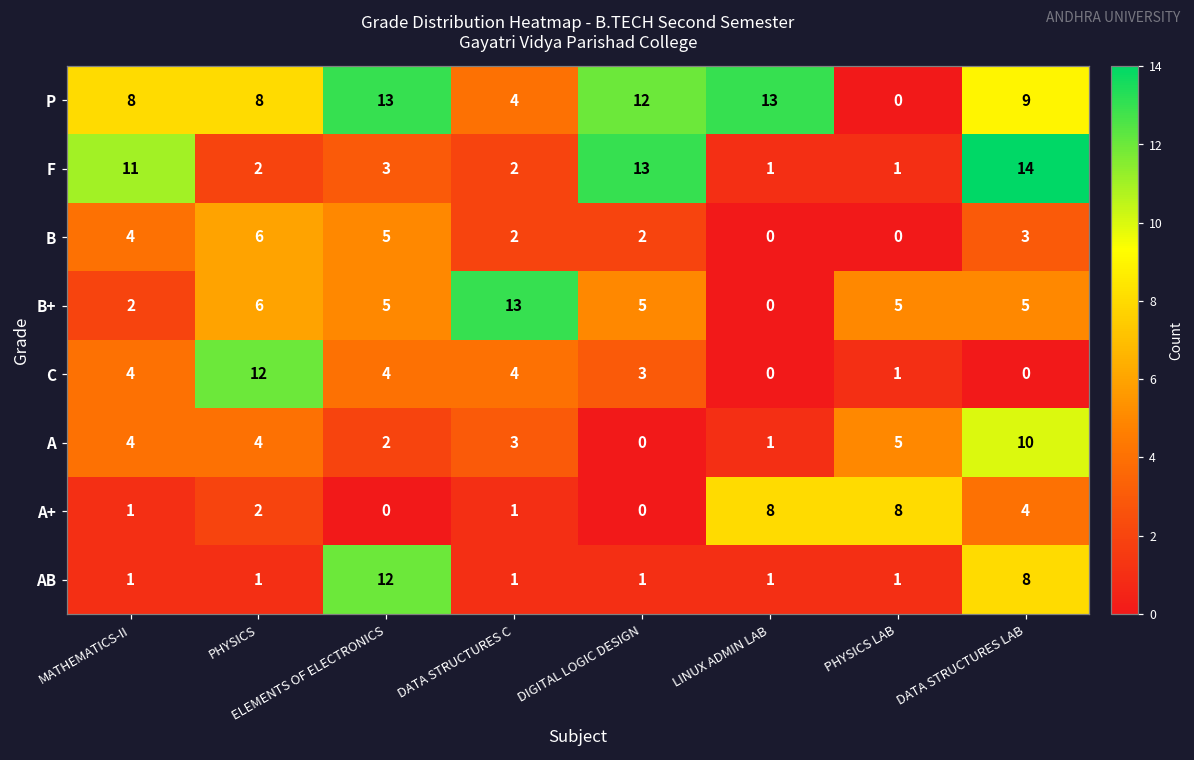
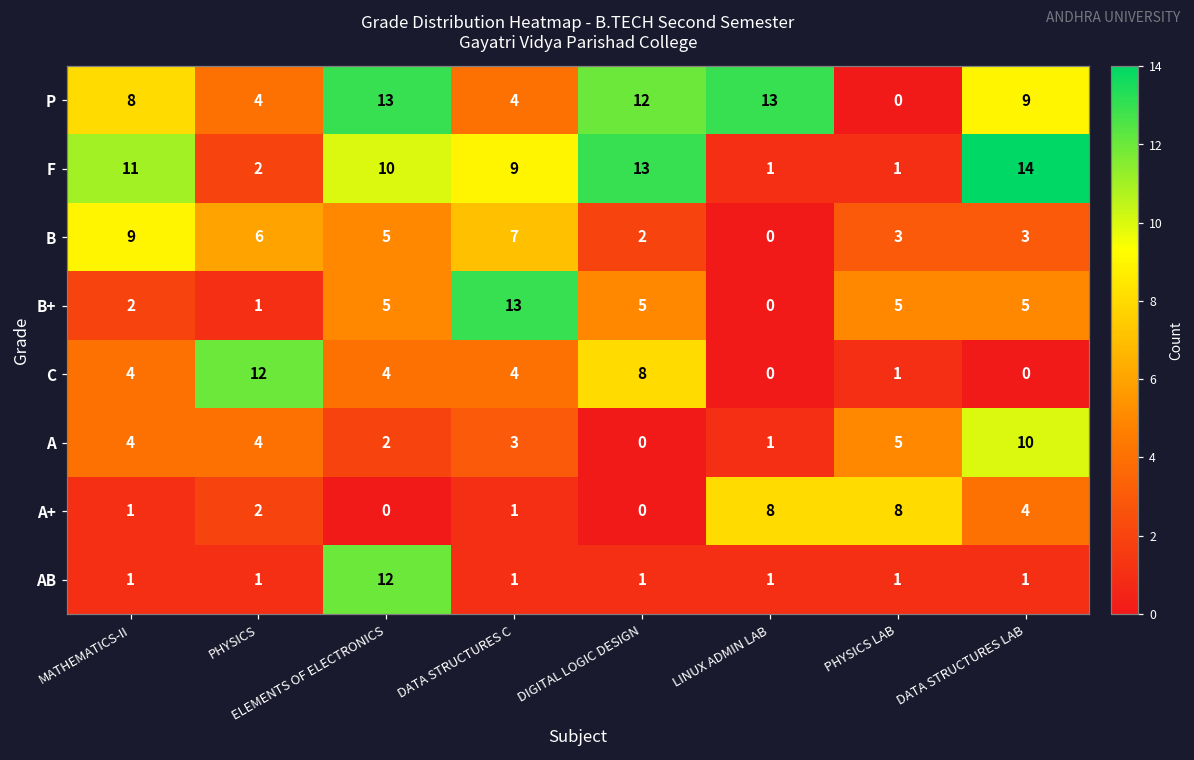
P, PHYSICS: 8 -> 4
F, ELEMENTS OF ELECTRONICS: 3 -> 10
F, DATA STRUCTURES C: 2 -> 9
B, MATHEMATICS-II: 4 -> 9
B, DATA STRUCTURES C: 2 -> 7
B, PHYSICS LAB: 0 -> 3
B+, PHYSICS: 6 -> 1
C, DIGITAL LOGIC DESIGN: 3 -> 8
AB, DATA STRUCTURES LAB: 8 -> 1
